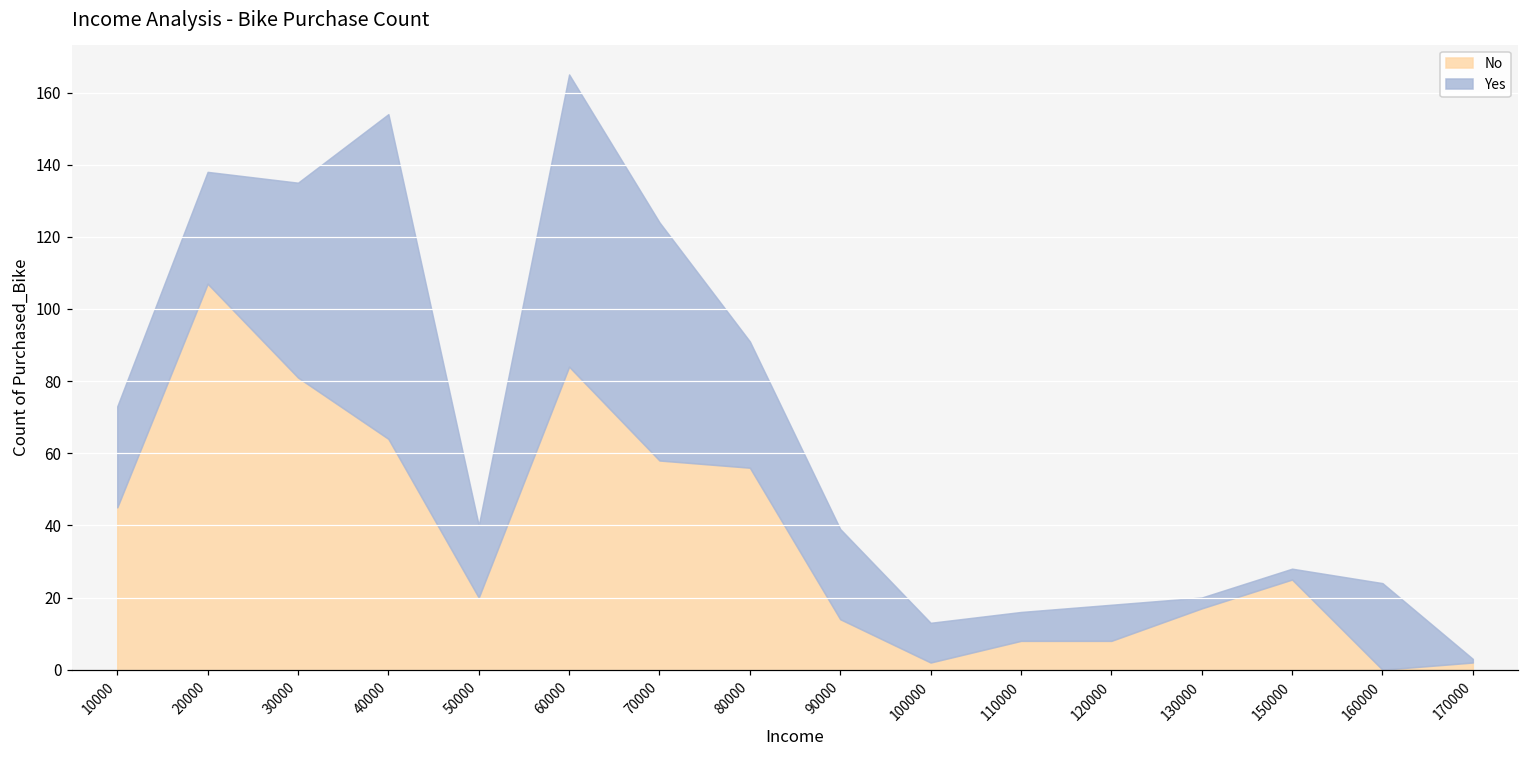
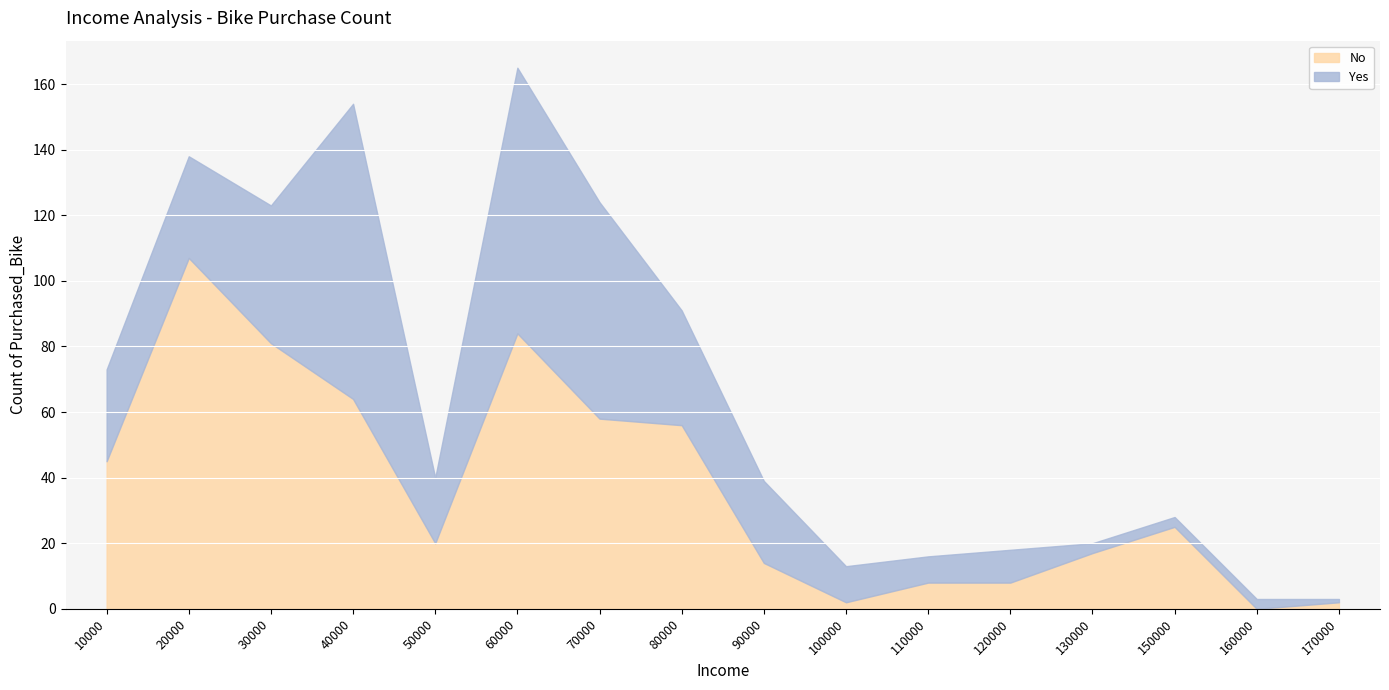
Yes, 30000: 54 -> 42
Yes, 160000: 24 -> 3
